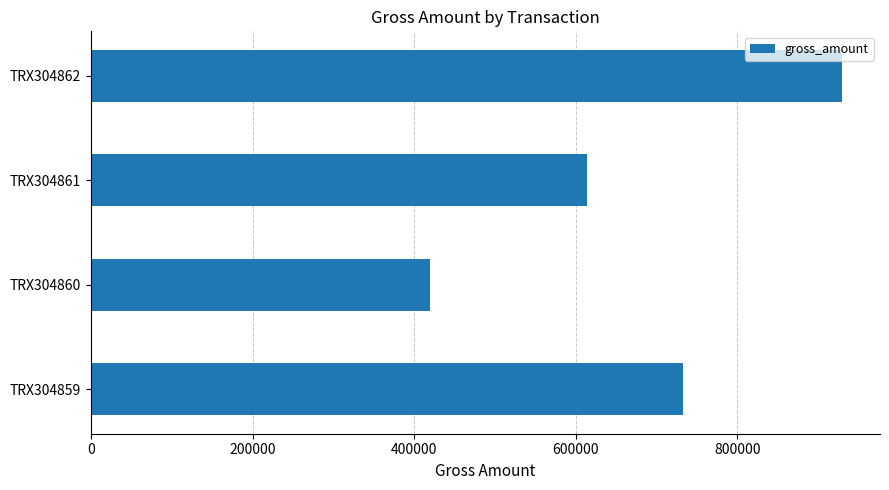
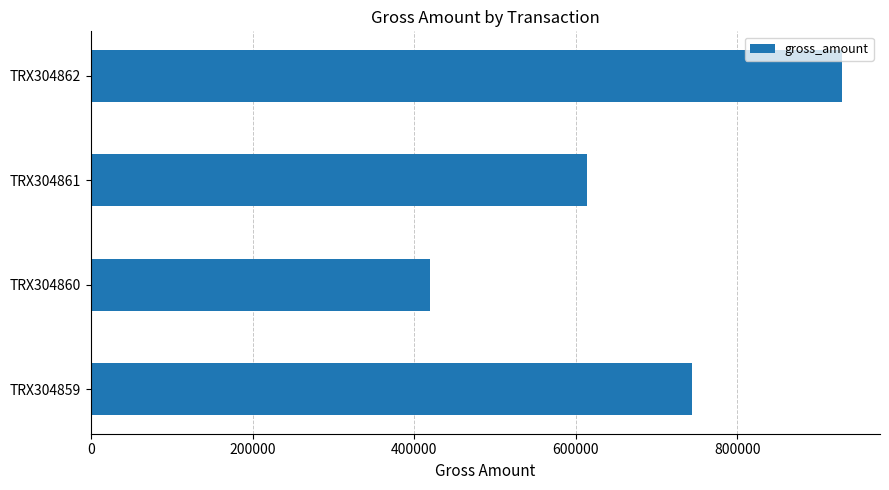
TRX304859: 730000 -> 740000
